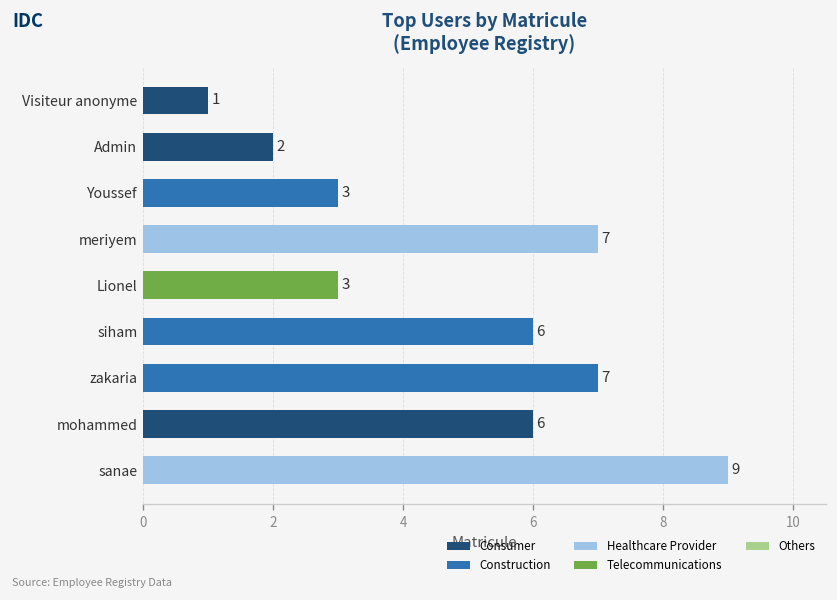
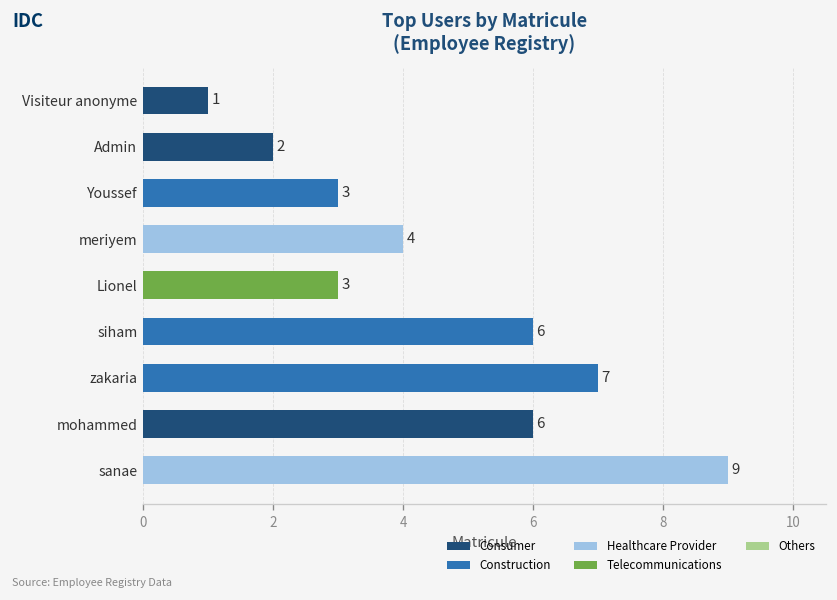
meriyem: 7 -> 4
